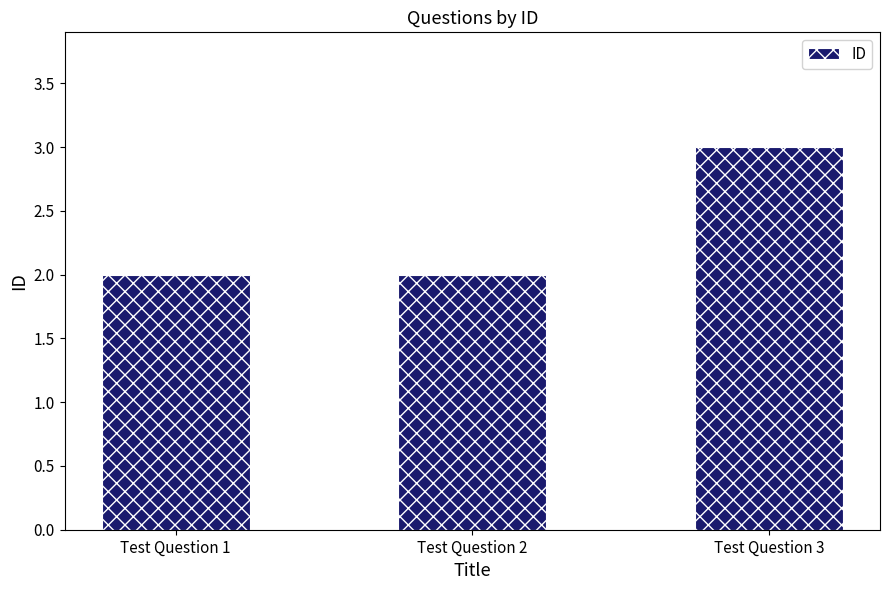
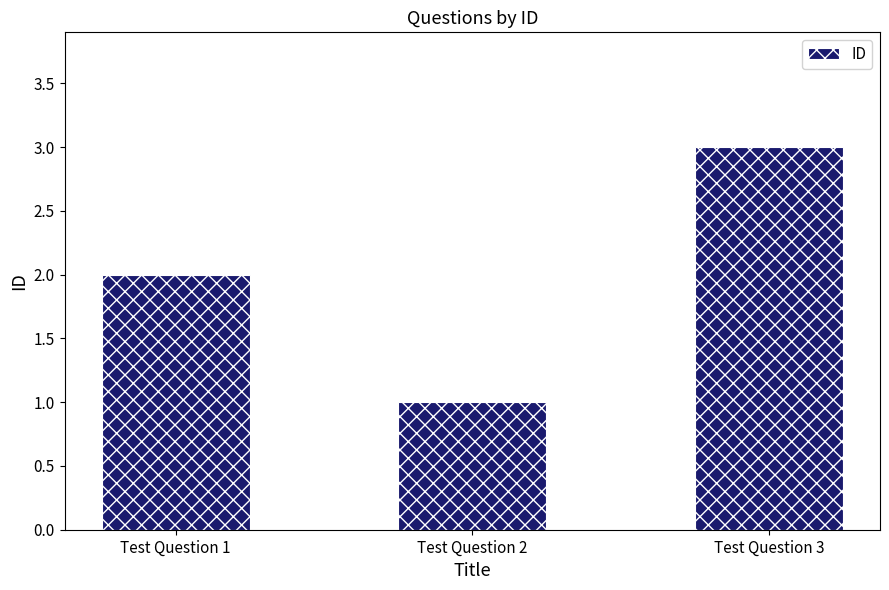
Test Question 2: 2 -> 1
